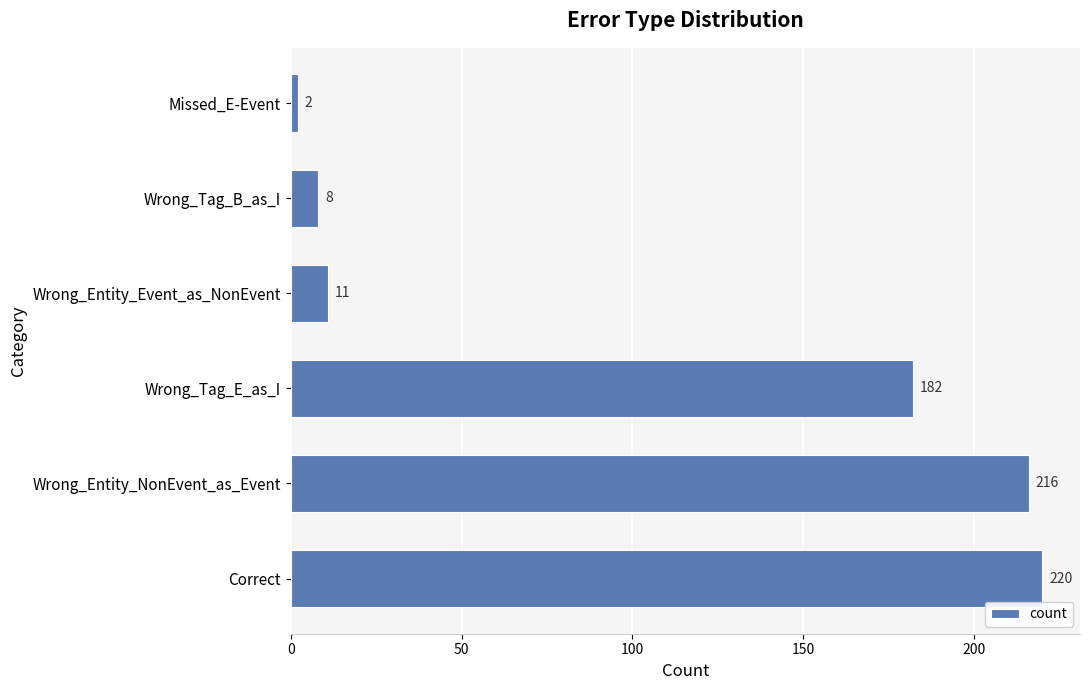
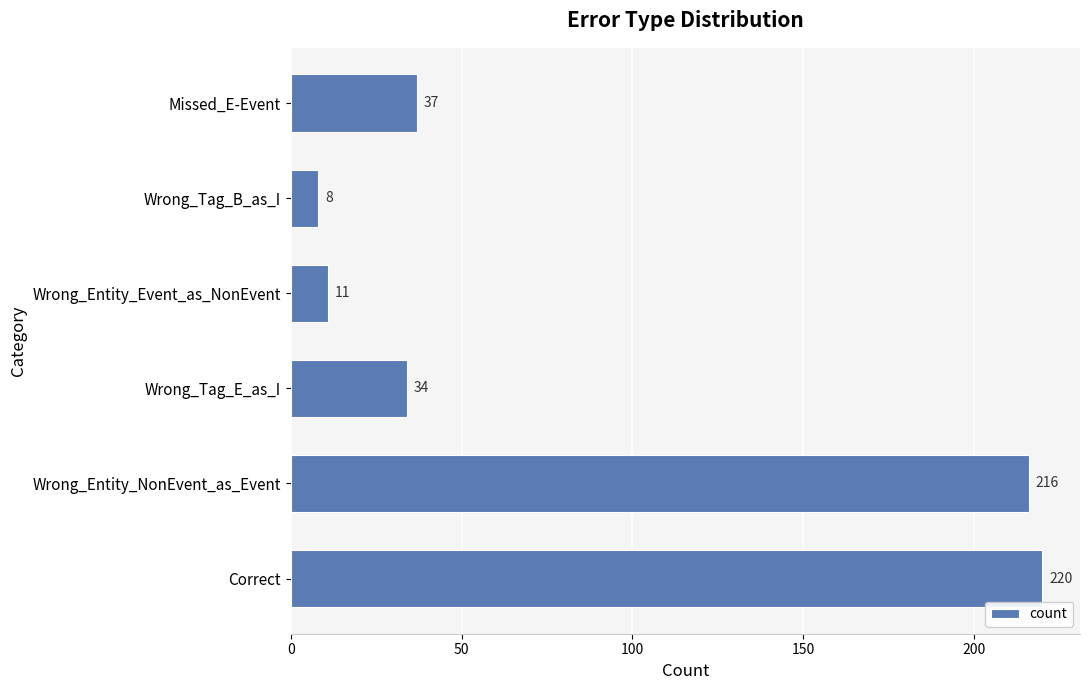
Missed_E-Event: 2 -> 37
Wrong_Tag_E_as_I: 182 -> 34
